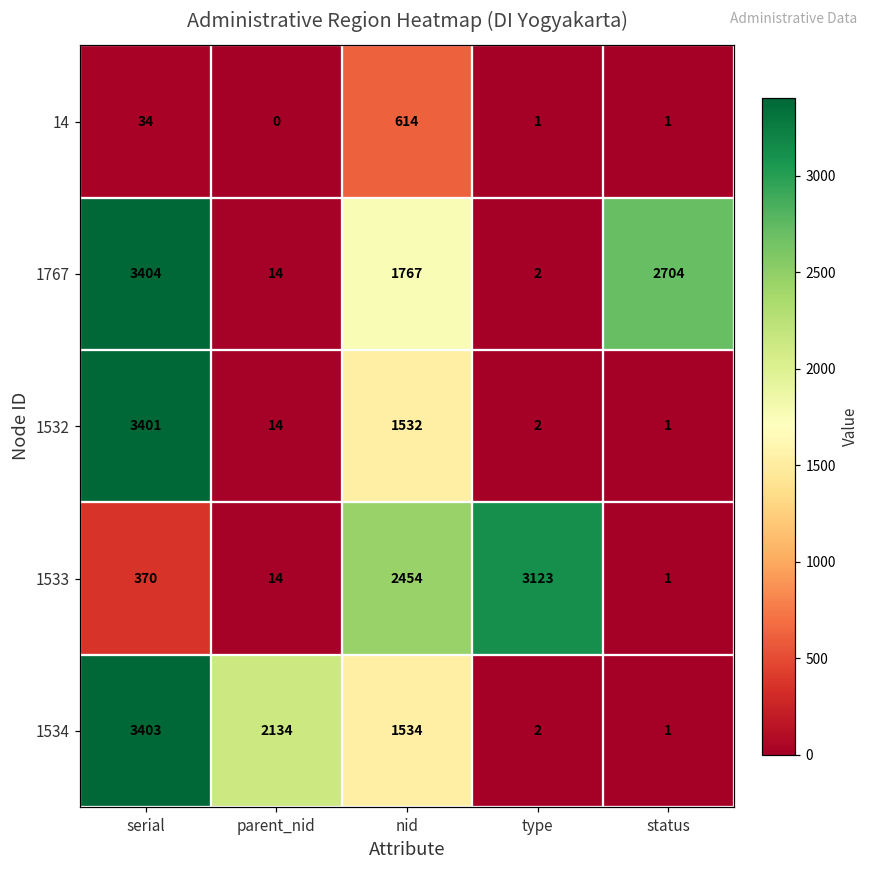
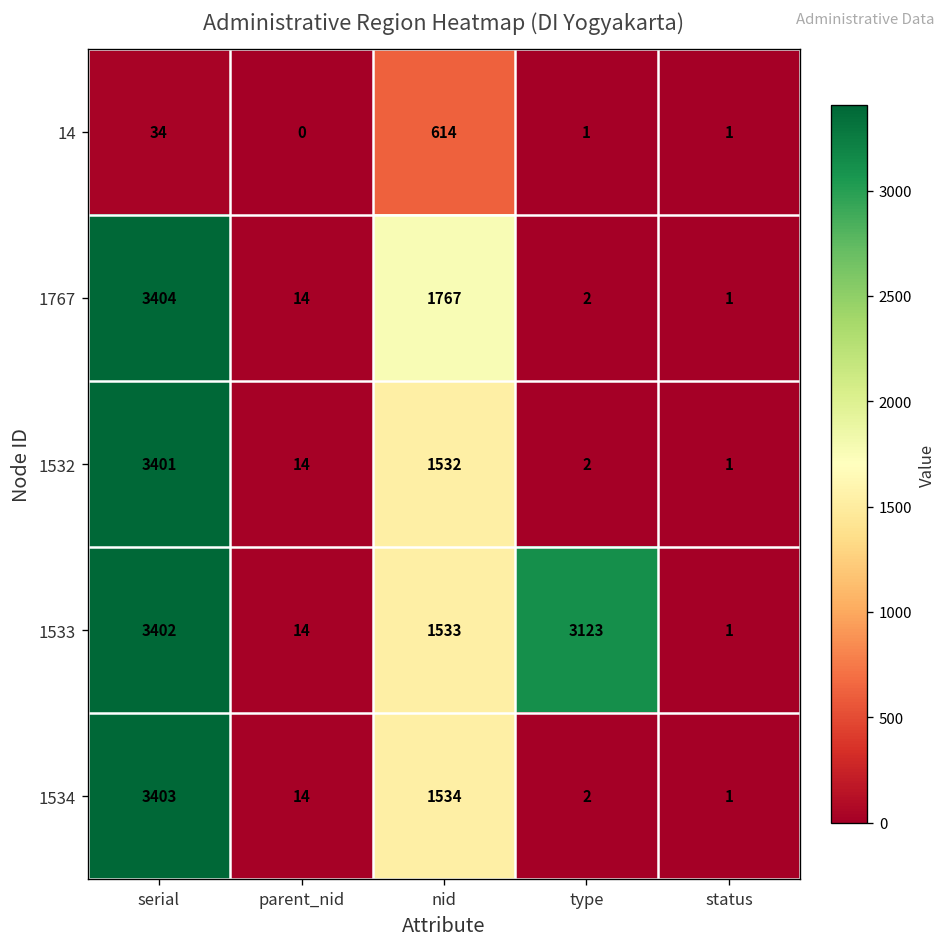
1767, status: 2704 -> 1
1533, serial: 370 -> 3402
1533, nid: 2454 -> 1533
1534, parent_nid: 2134 -> 14
